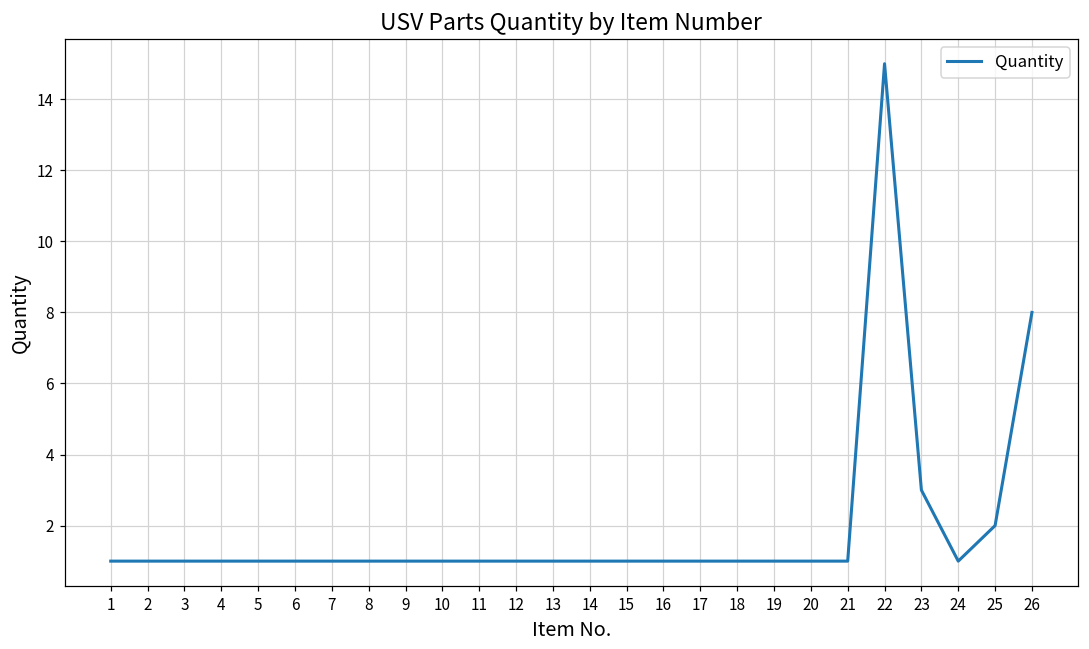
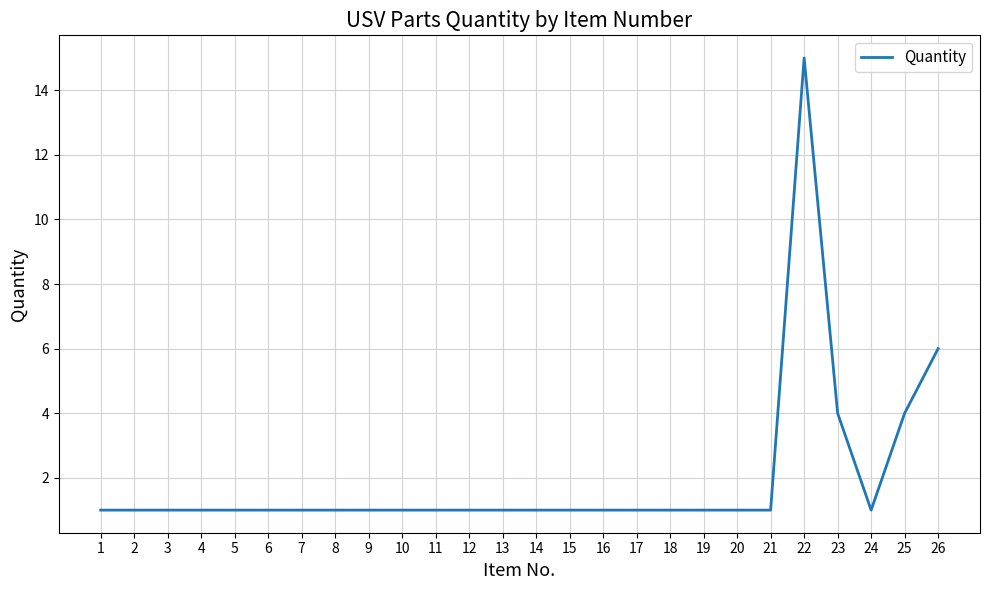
23: 3 -> 4
25: 2 -> 4
26: 8 -> 6
